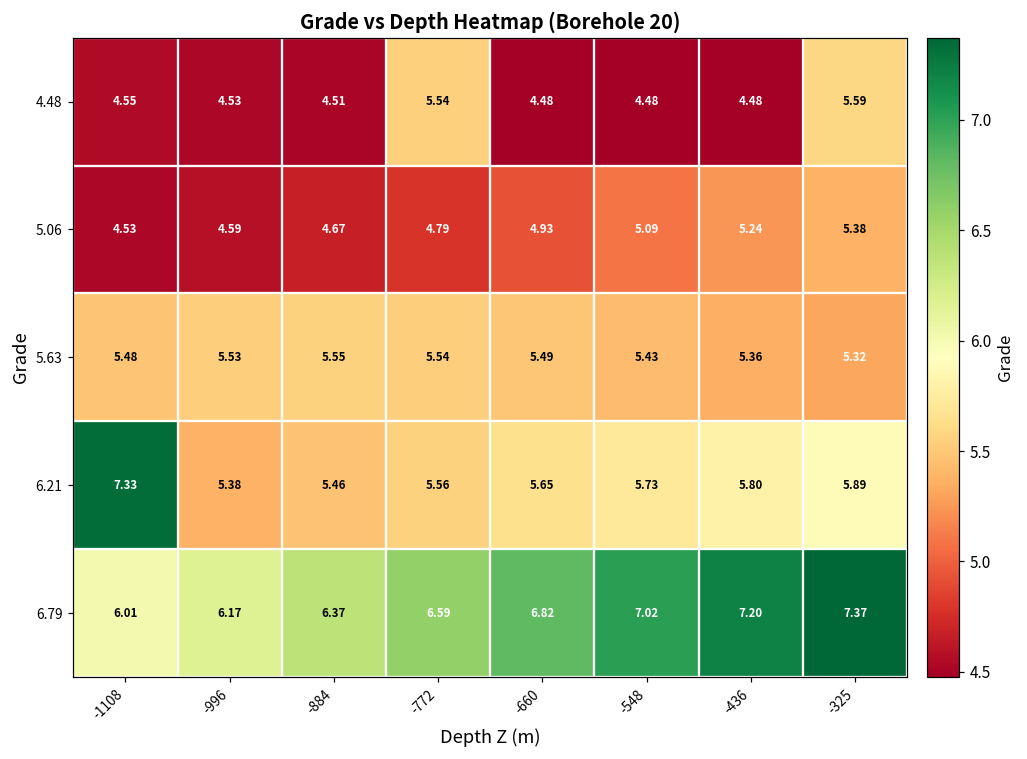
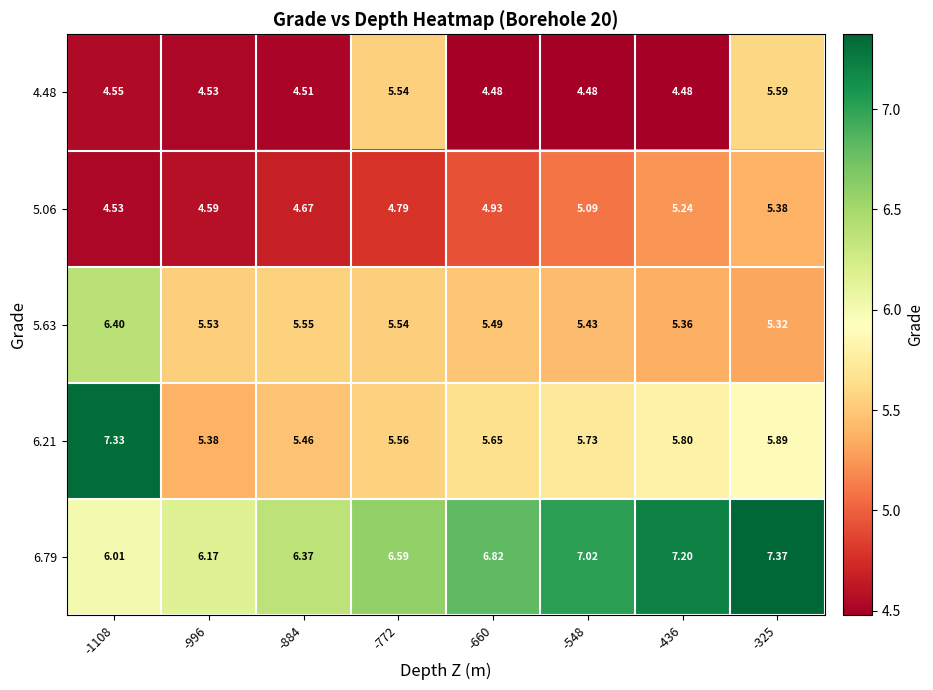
5.63, -1108: 5.48 -> 6.40
